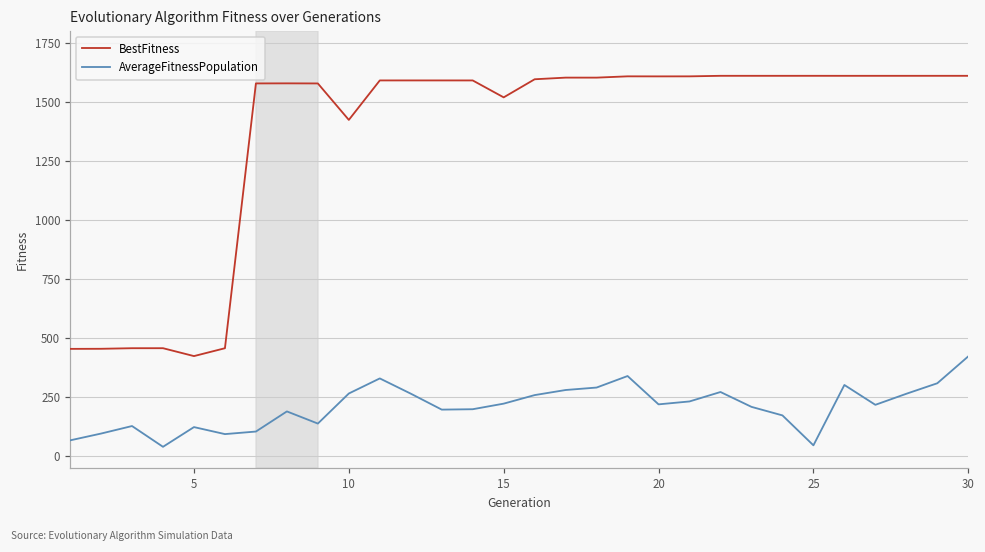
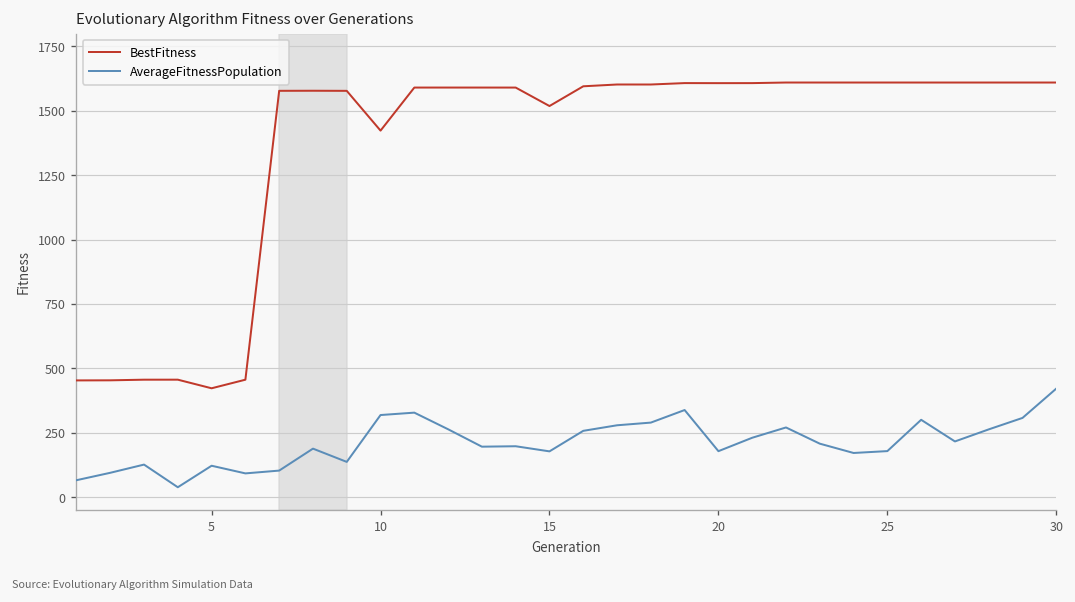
AverageFitnessPopulation, 10: 260 -> 320
AverageFitnessPopulation, 15: 220 -> 180
AverageFitnessPopulation, 20: 220 -> 180
AverageFitnessPopulation, 25: 40 -> 180
